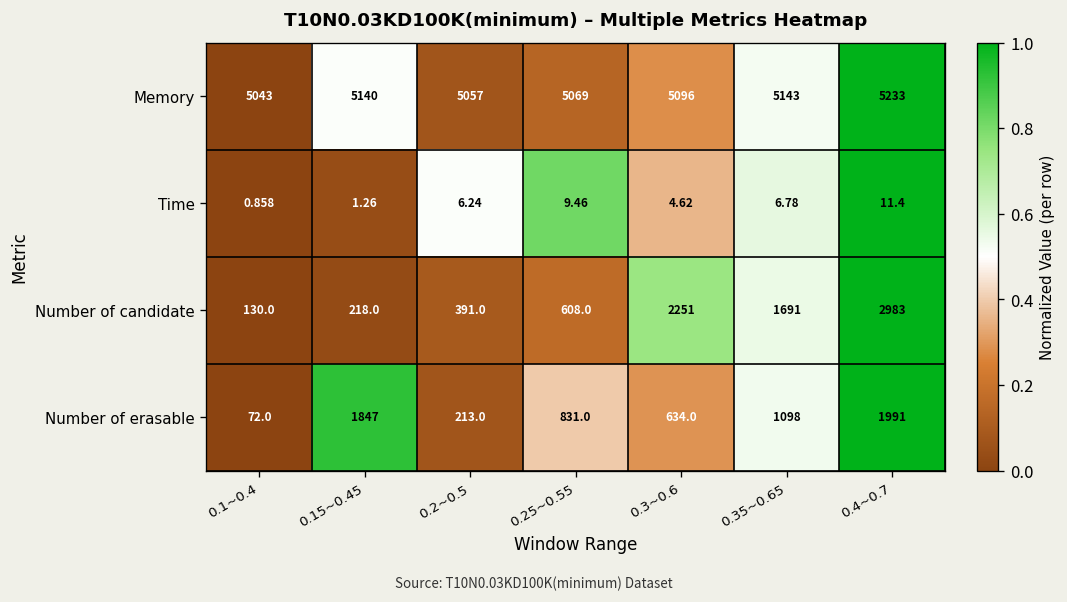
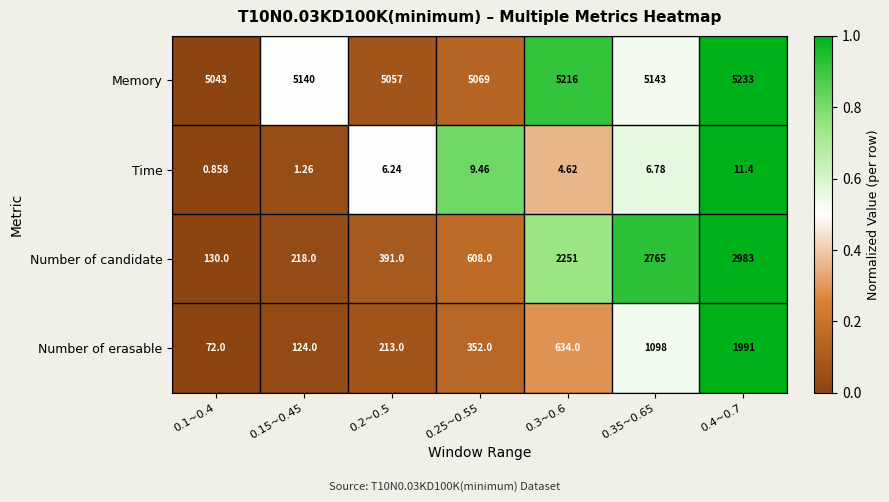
Memory, 0.3~0.6: 5096 -> 5216
Number of candidate, 0.35~0.65: 1691 -> 2765
Number of erasable, 0.15~0.45: 1847 -> 124.0
Number of erasable, 0.25~0.55: 831.0 -> 352.0
